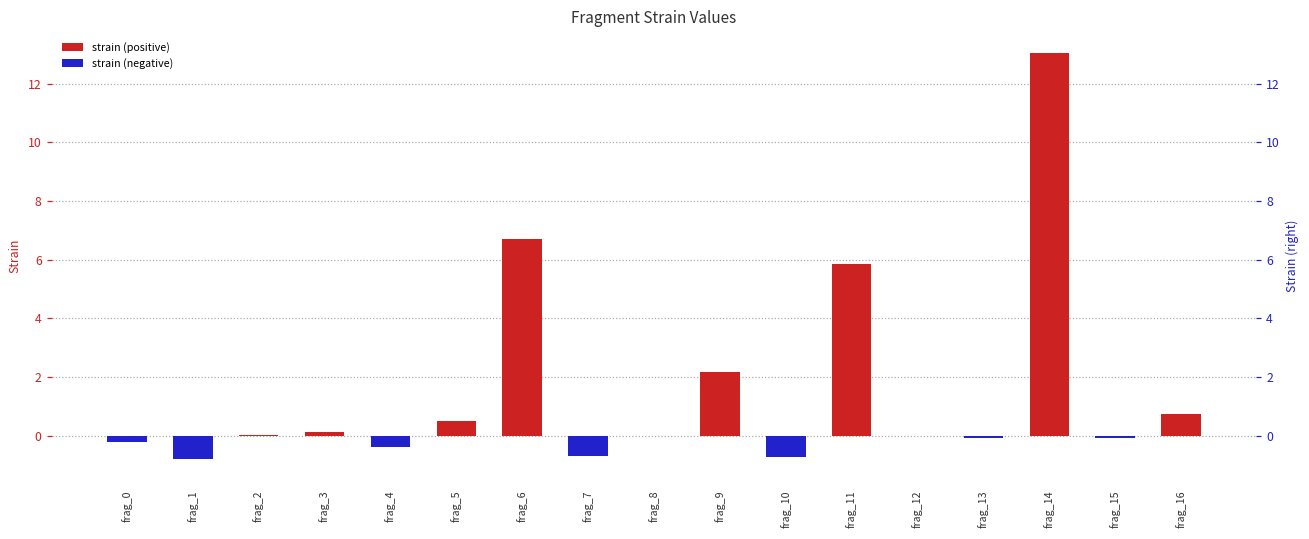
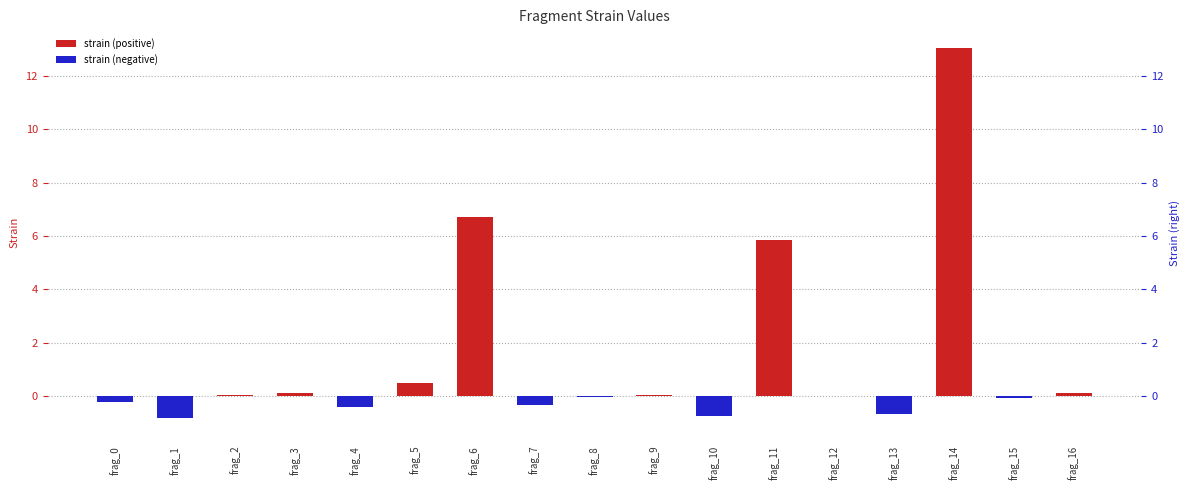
frag_7: -0.7 -> -0.3
frag_9: 2.2 -> 0.0
frag_13: -0.1 -> -0.7
frag_16: 0.7 -> 0.1
